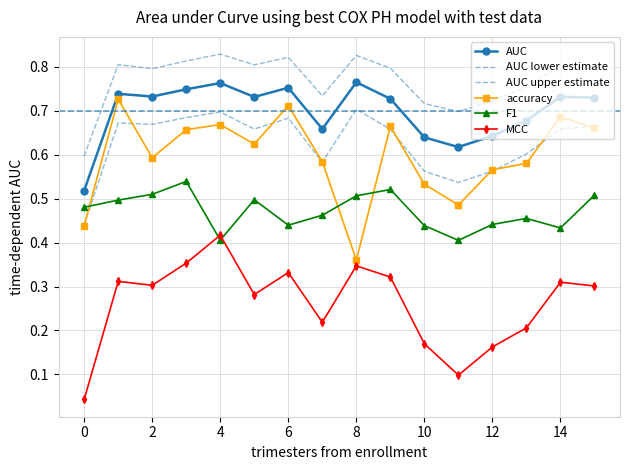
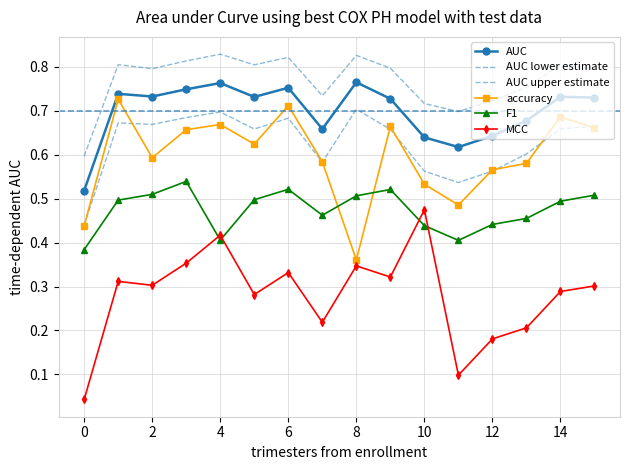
F1, 0: 0.48 -> 0.38
F1, 6: 0.44 -> 0.52
MCC, 10: 0.17 -> 0.47
MCC, 12: 0.16 -> 0.18
F1, 14: 0.43 -> 0.49
MCC, 14: 0.31 -> 0.29
